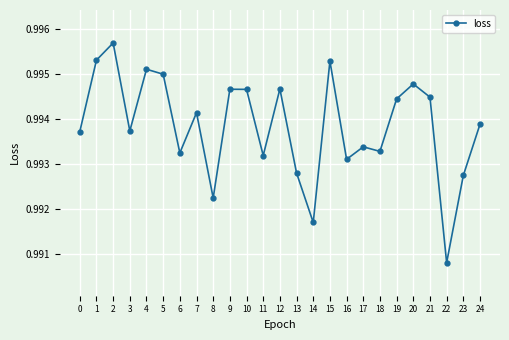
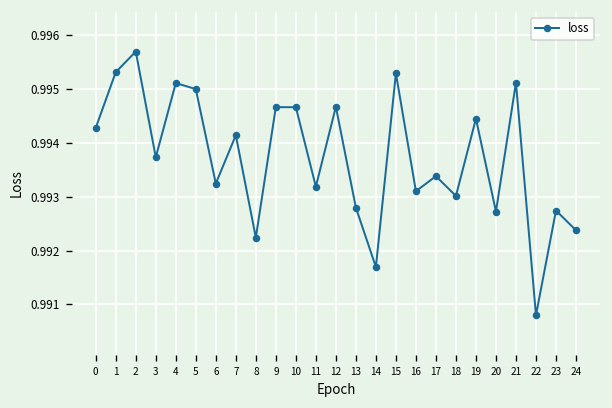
0: 0.9937 -> 0.9943
18: 0.9933 -> 0.9930
20: 0.9948 -> 0.9927
21: 0.9945 -> 0.9951
24: 0.9939 -> 0.9924
